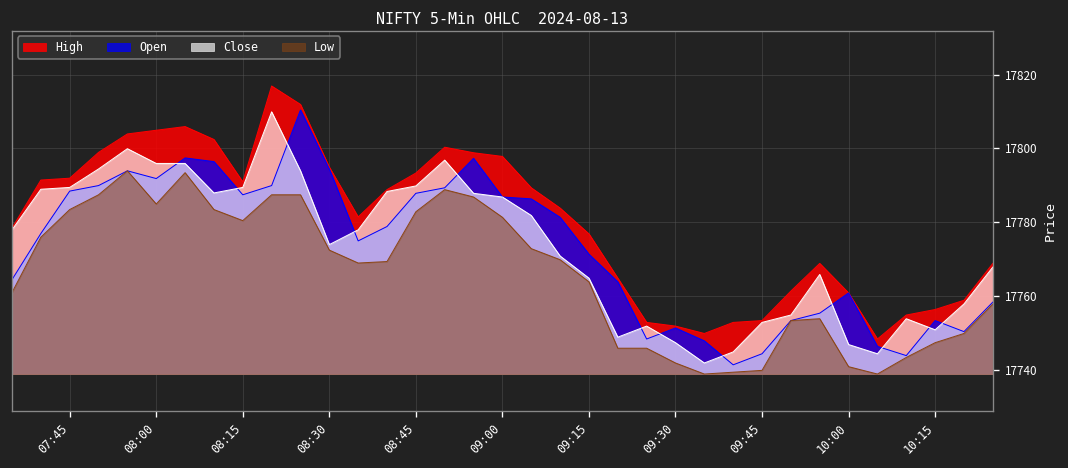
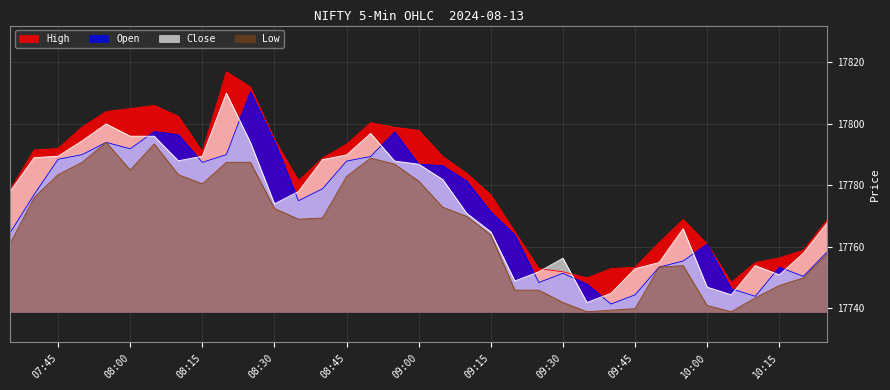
Close, 09:30: 17747 -> 17756
